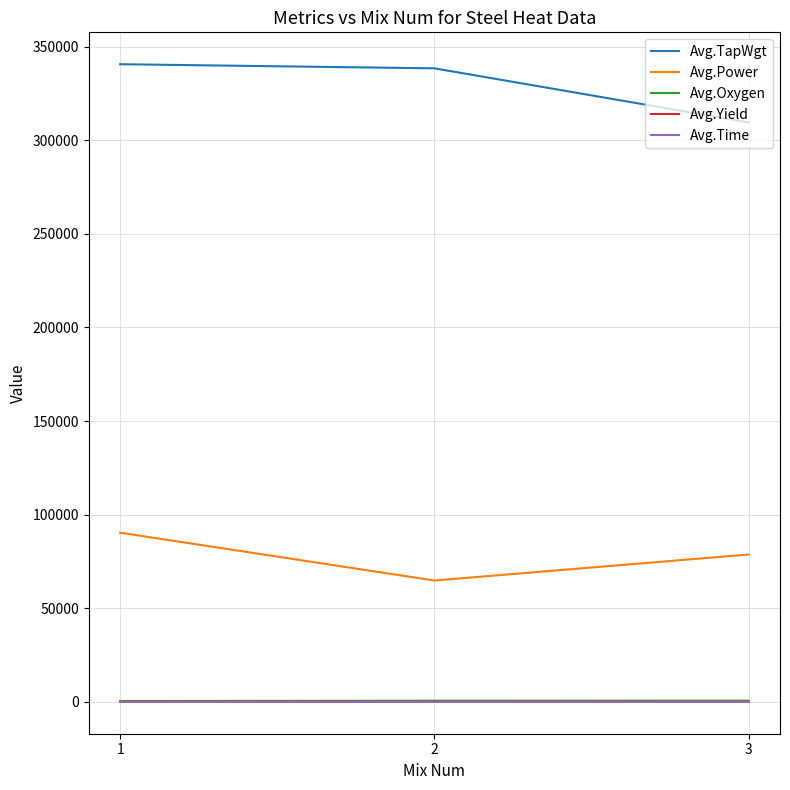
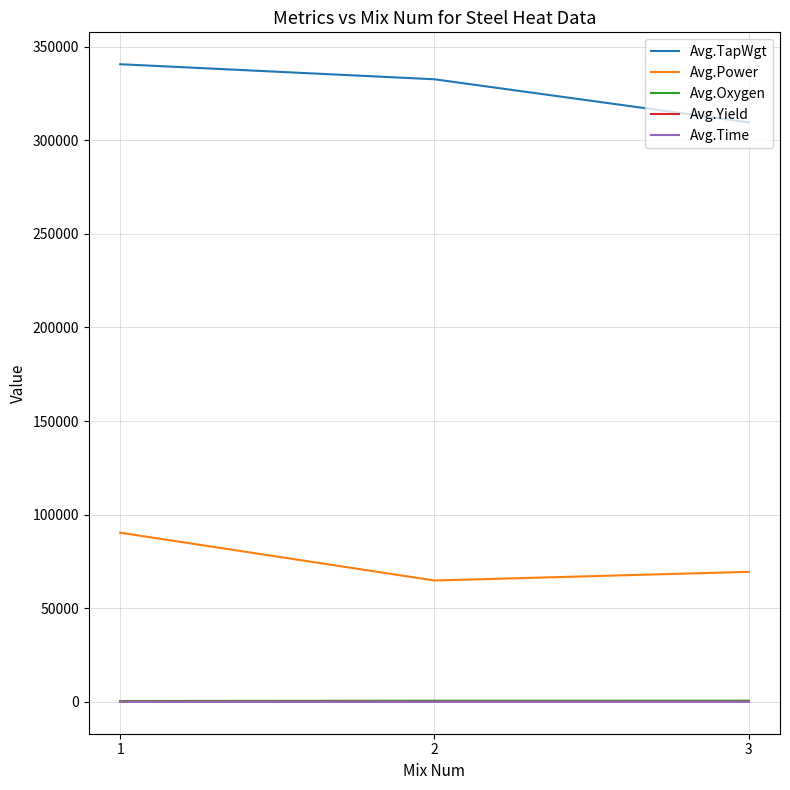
Avg.TapWgt, 2: 338000 -> 333000
Avg.Power, 3: 79000 -> 69000
